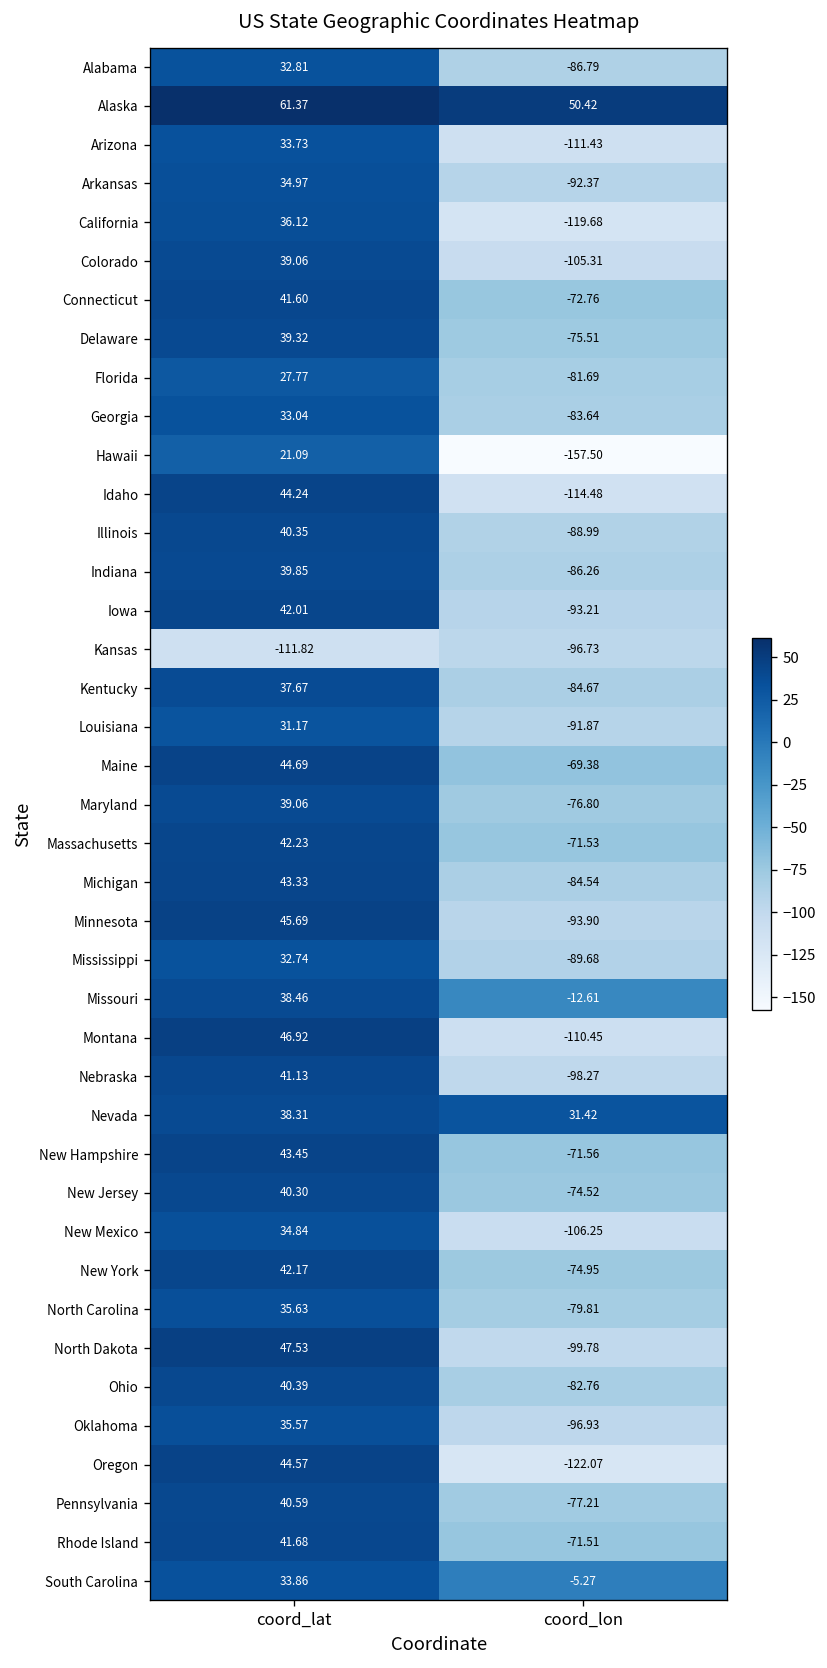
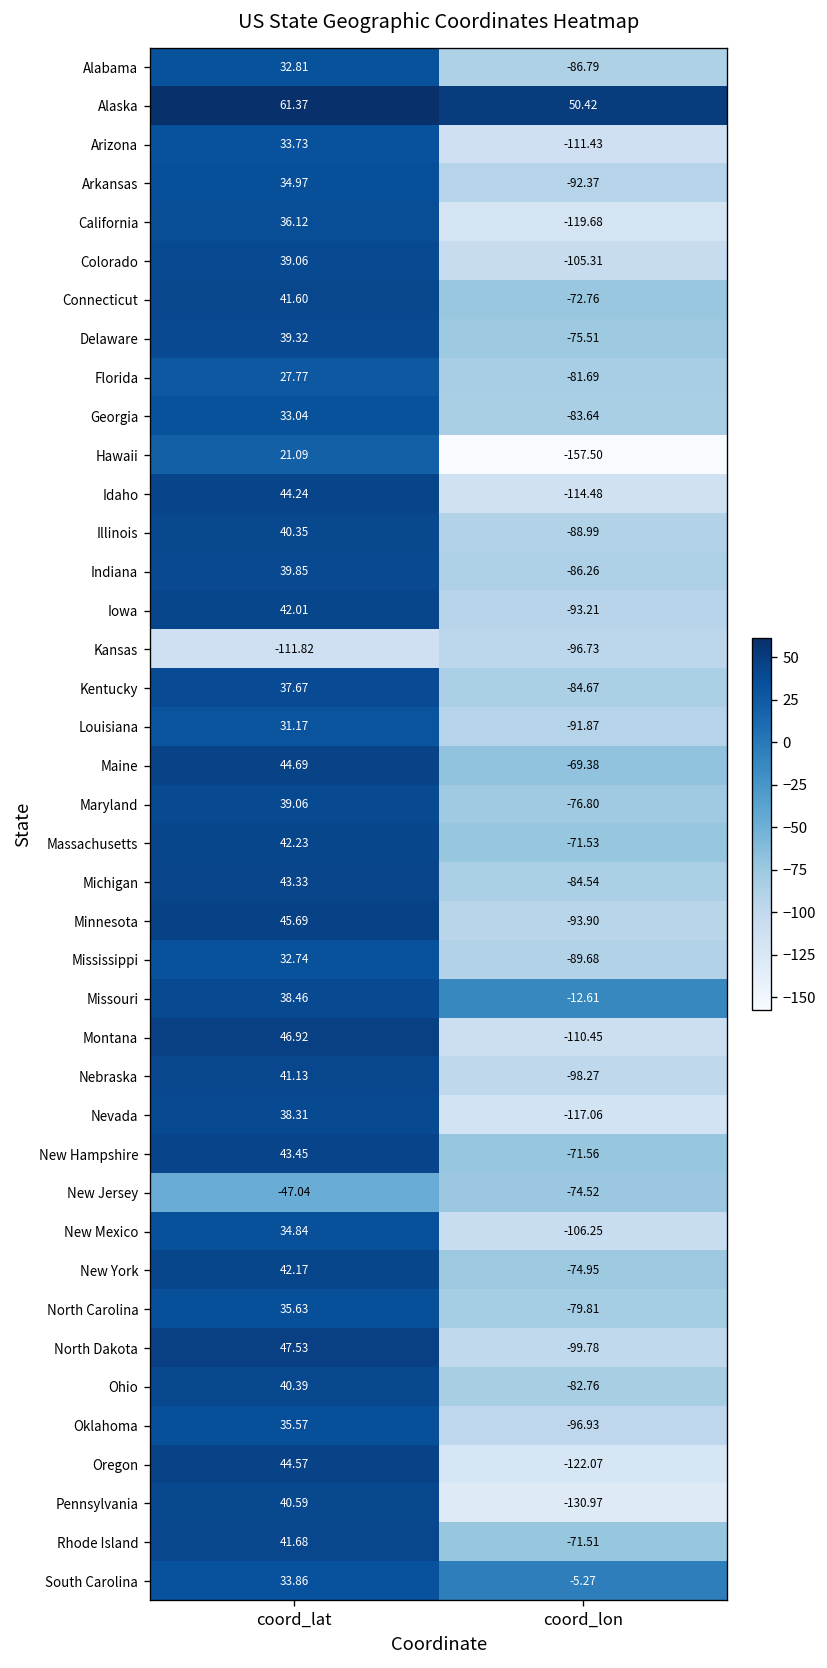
Nevada, coord_lon: 31.42 -> -117.06
New Jersey, coord_lat: 40.30 -> -47.04
Pennsylvania, coord_lon: -77.21 -> -130.97
